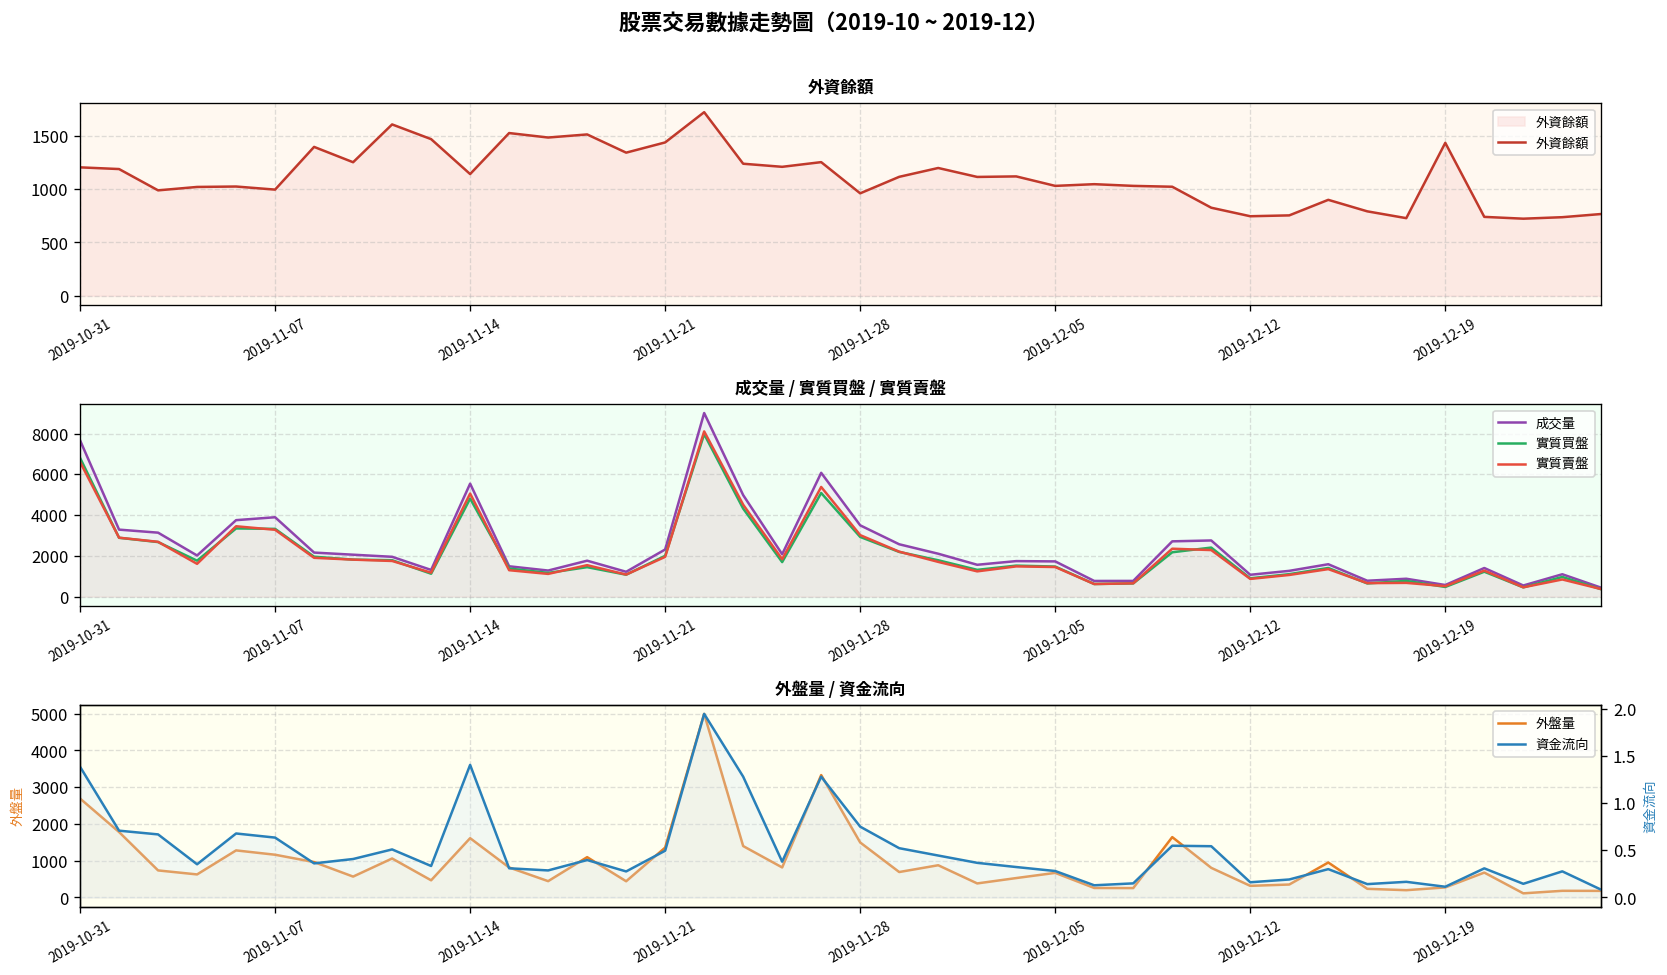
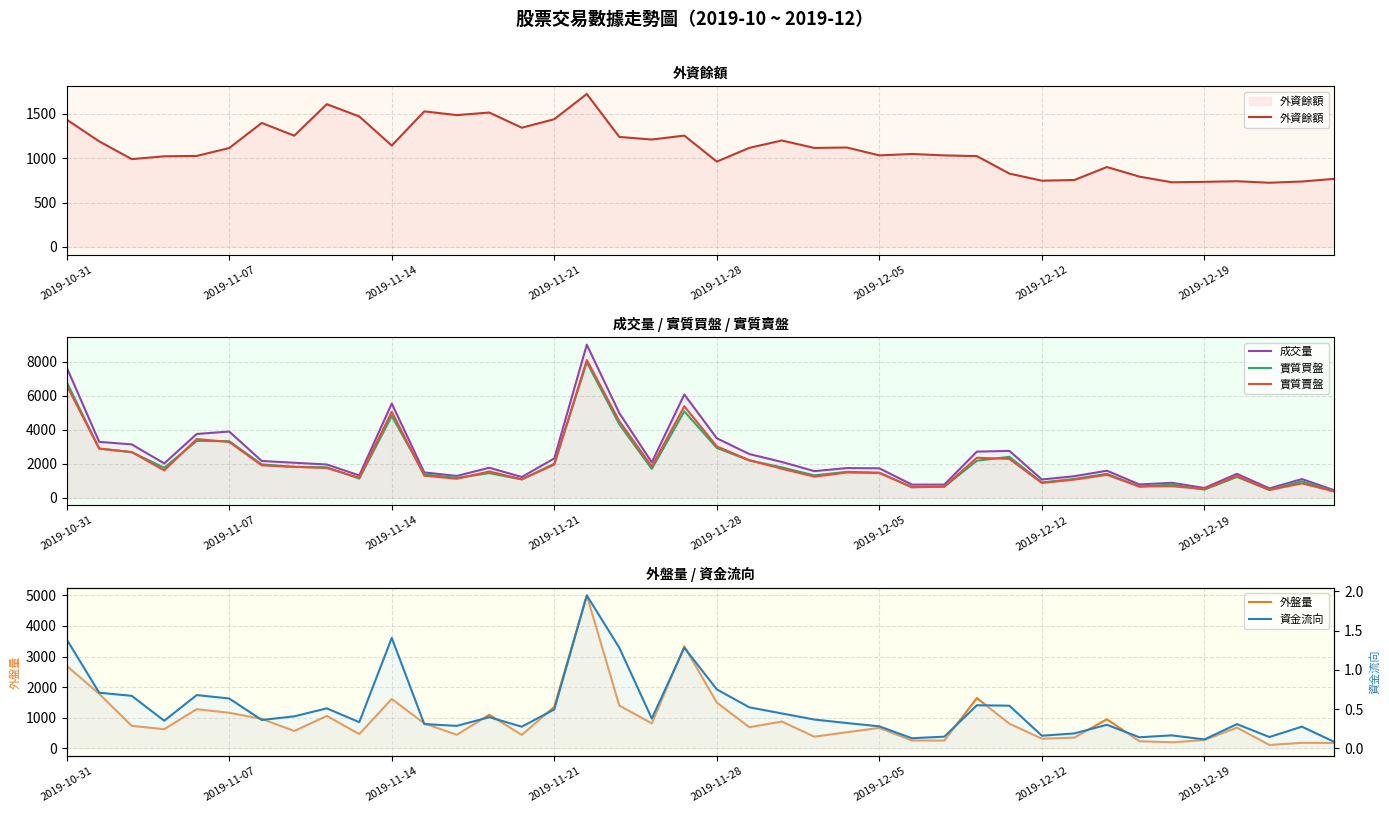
外資餘額, 2019-10-31: 1200 -> 1400
外資餘額, 2019-11-07: 1000 -> 1100
外資餘額, 2019-12-19: 1400 -> 700
